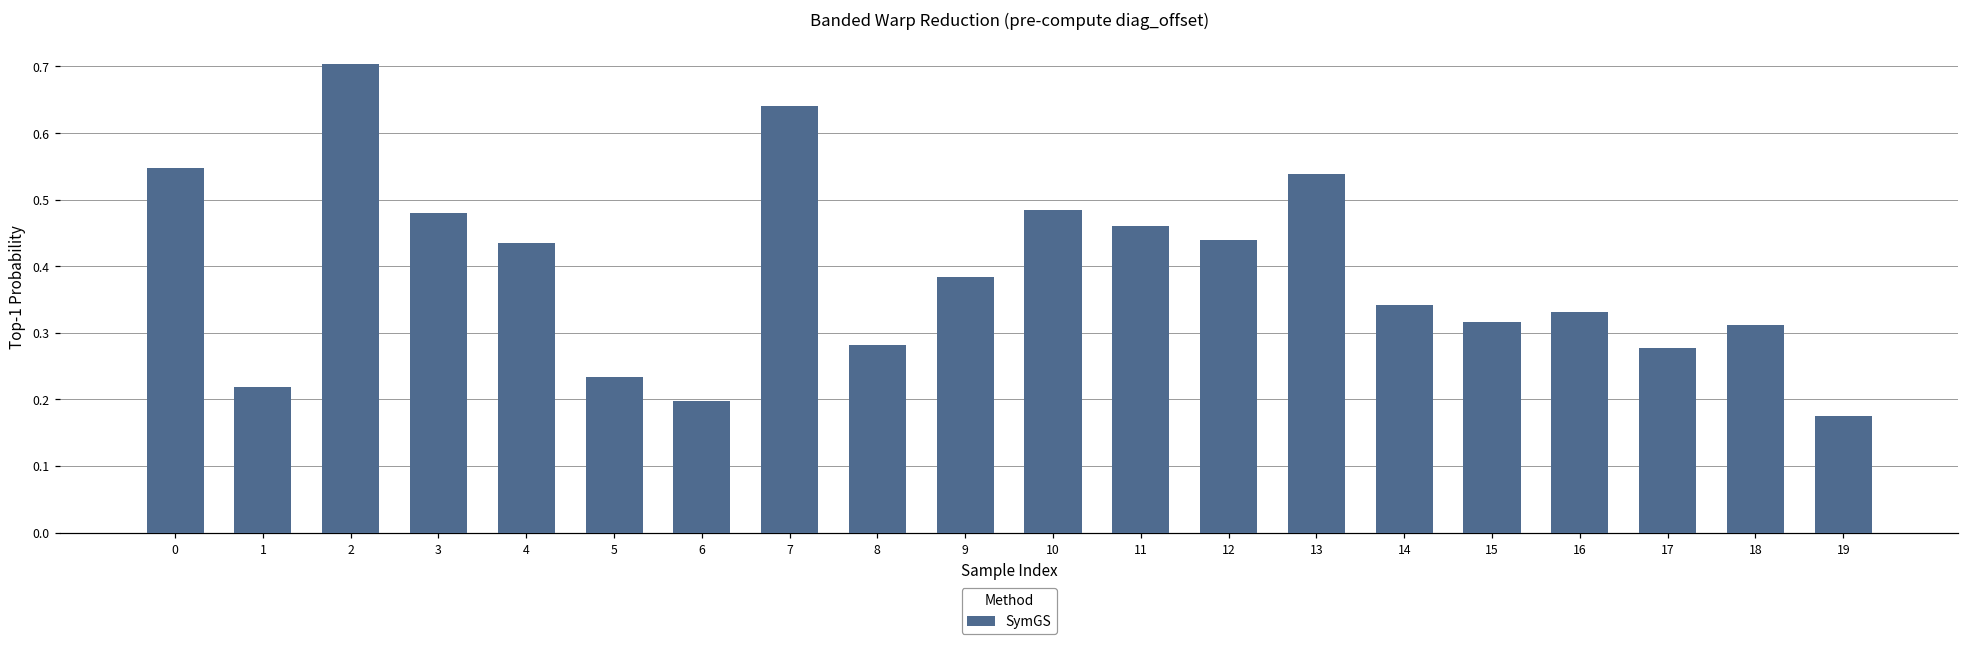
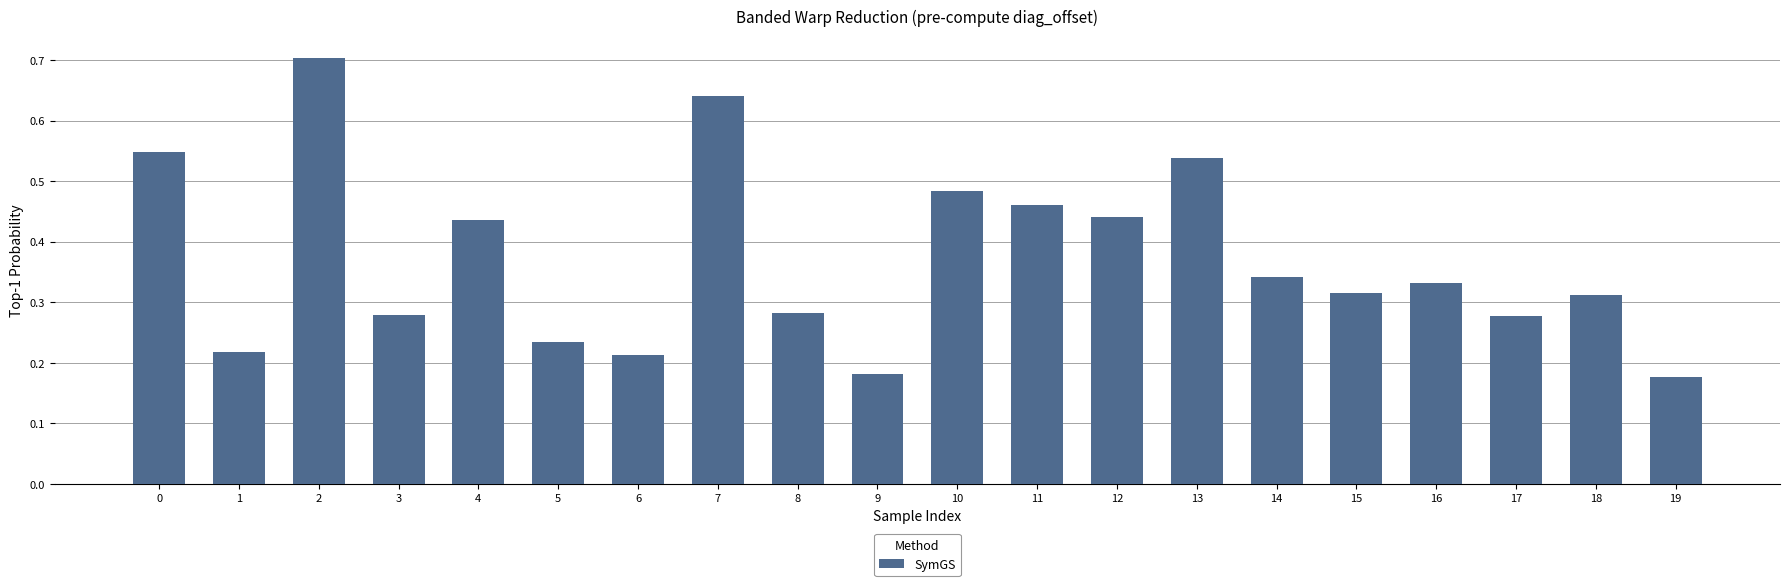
3: 0.48 -> 0.28
6: 0.20 -> 0.21
9: 0.38 -> 0.18
